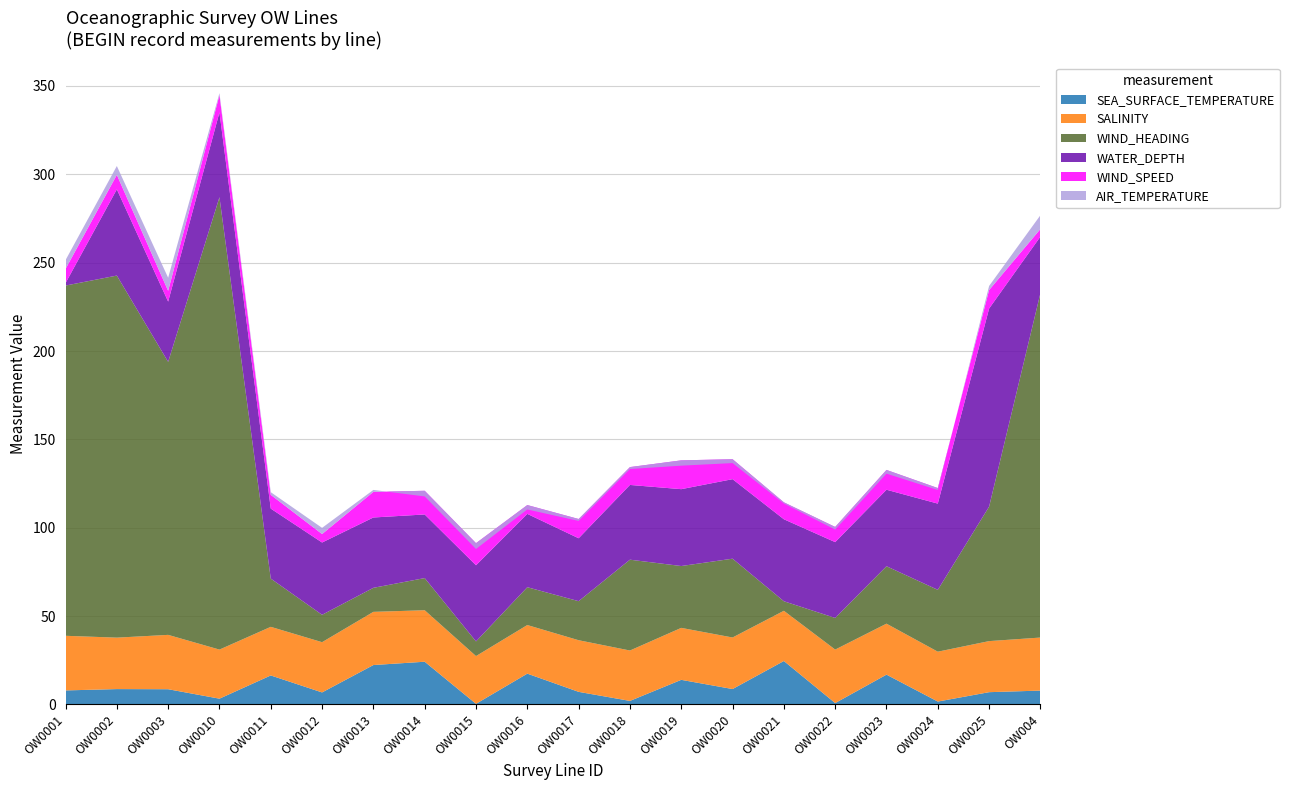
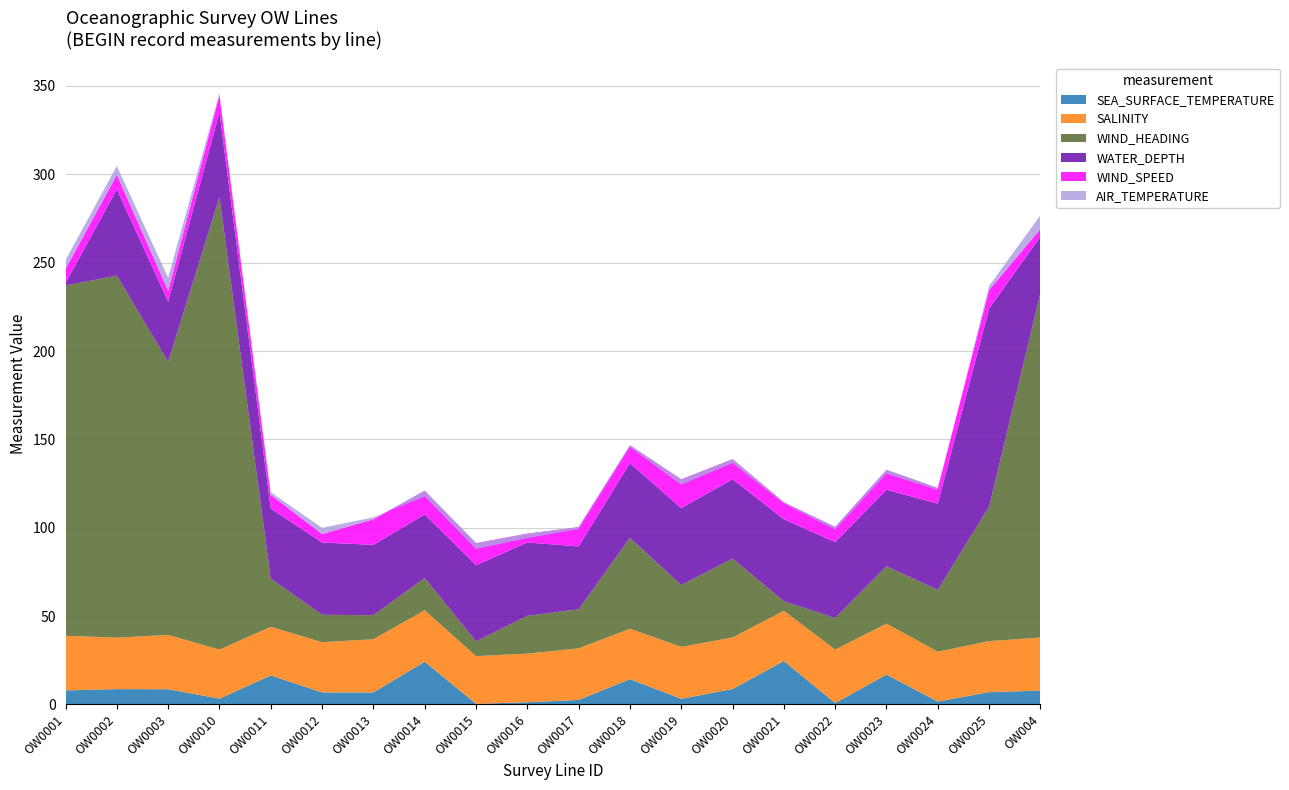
SEA_SURFACE_TEMPERATURE, OW0013: 22 -> 7
SEA_SURFACE_TEMPERATURE, OW0016: 17 -> 1
SEA_SURFACE_TEMPERATURE, OW0017: 7 -> 3
SEA_SURFACE_TEMPERATURE, OW0018: 2 -> 14
SEA_SURFACE_TEMPERATURE, OW0019: 14 -> 3
